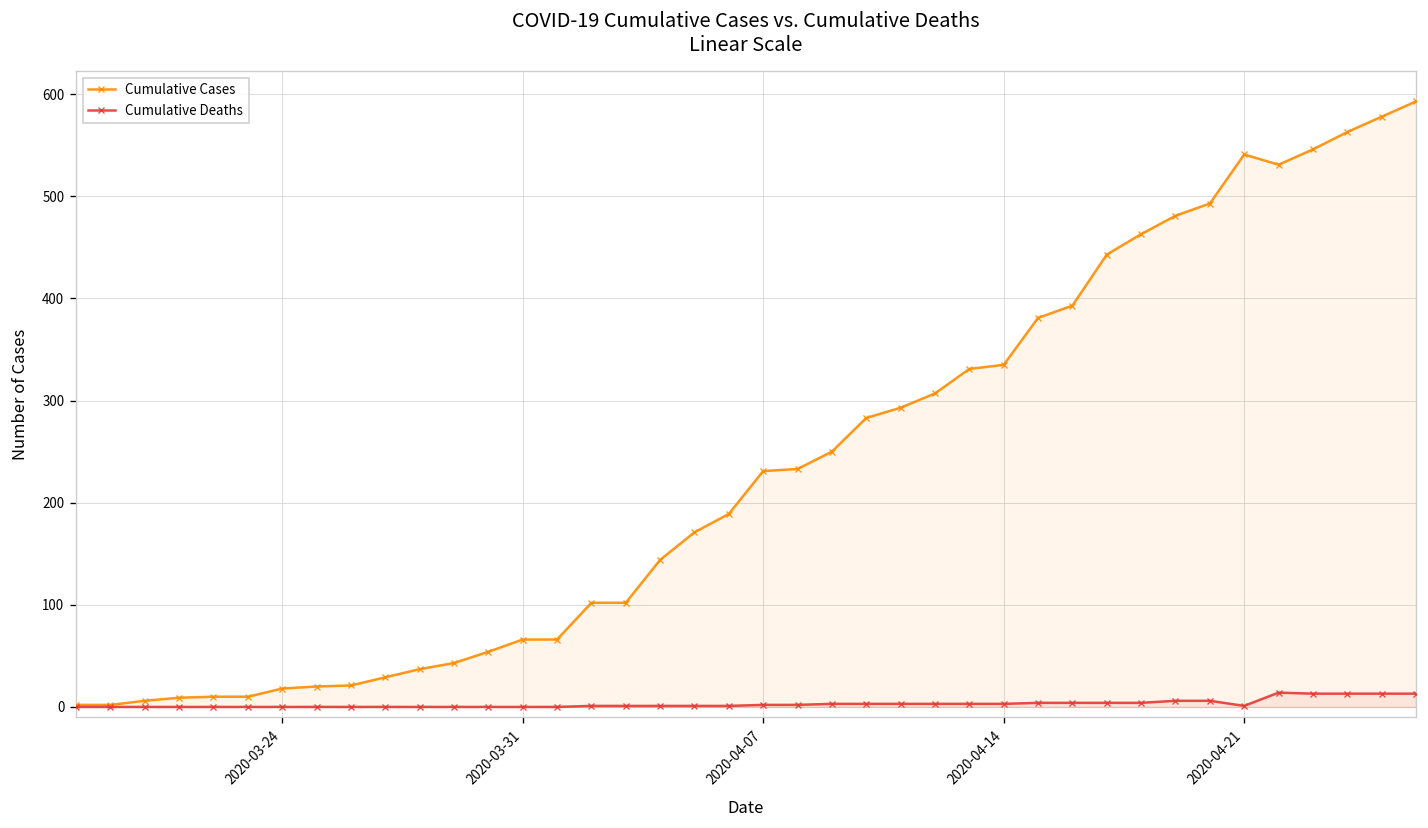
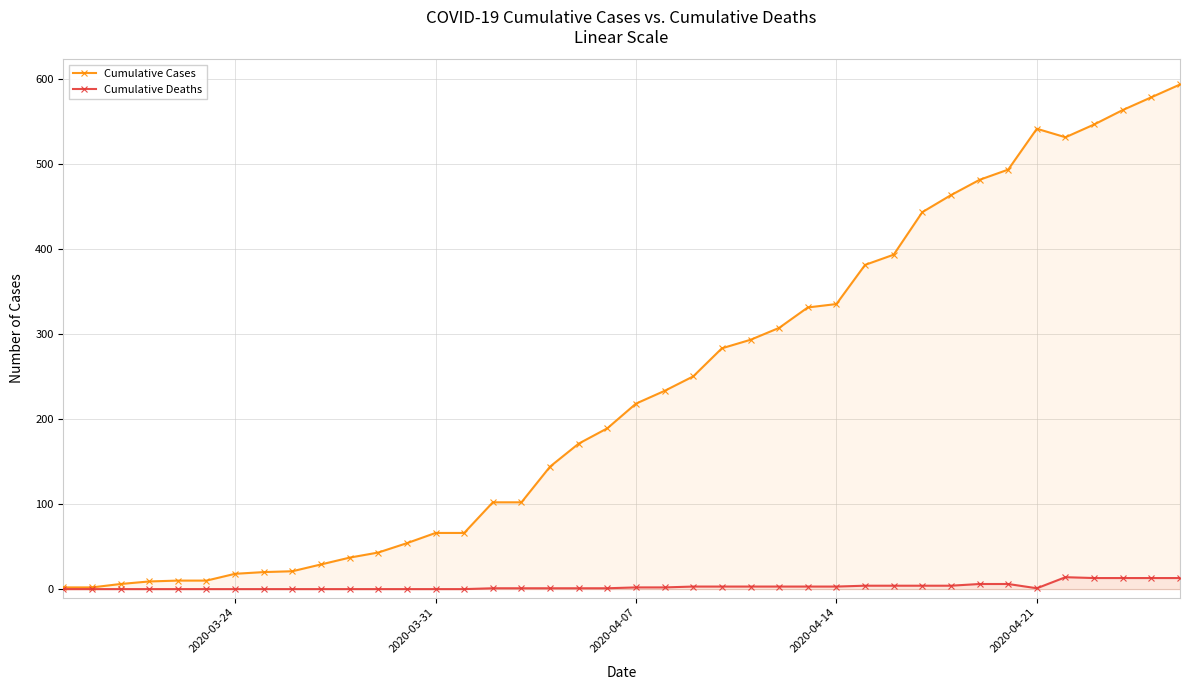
Cumulative Cases, 2020-04-07: 230 -> 220
